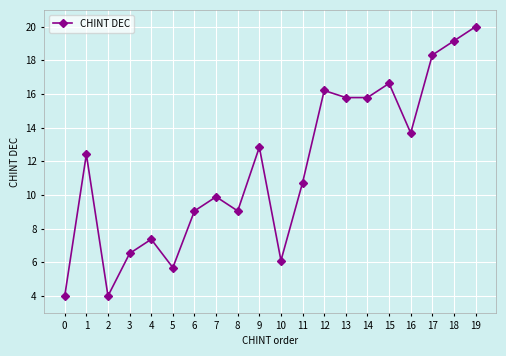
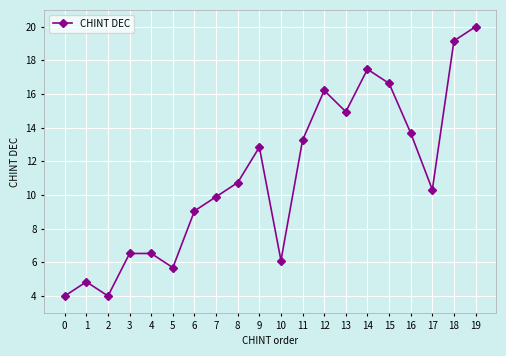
1: 12.4 -> 4.8
4: 7.4 -> 6.5
8: 9.1 -> 10.7
11: 10.7 -> 13.3
13: 15.8 -> 14.9
14: 15.8 -> 17.5
17: 18.3 -> 10.3
